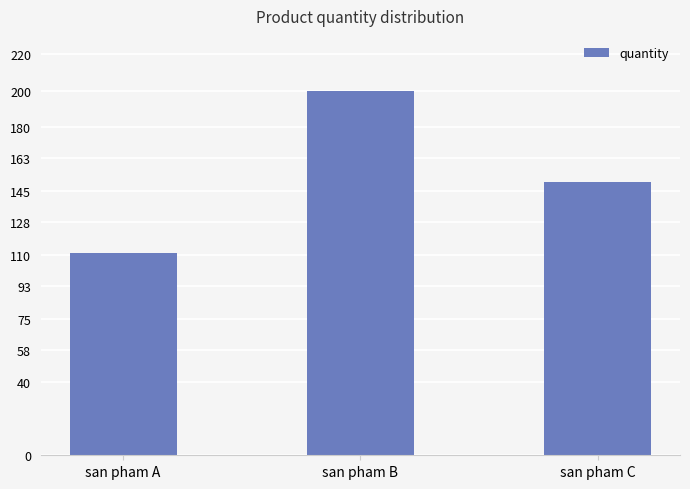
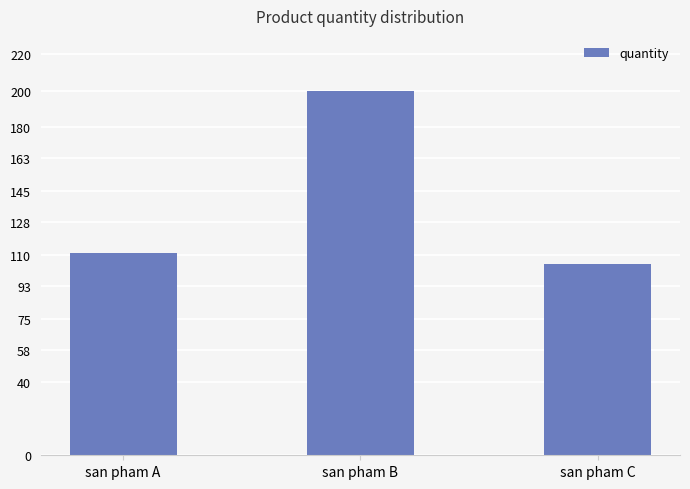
san pham C: 150 -> 105
